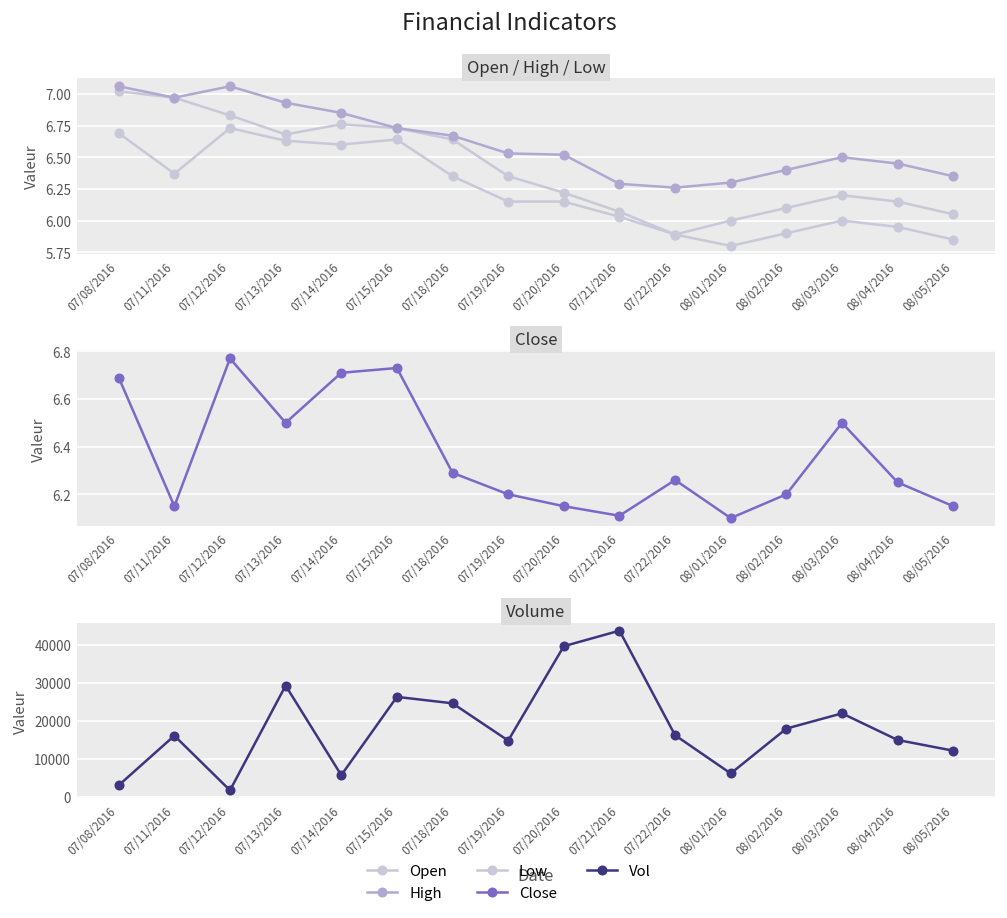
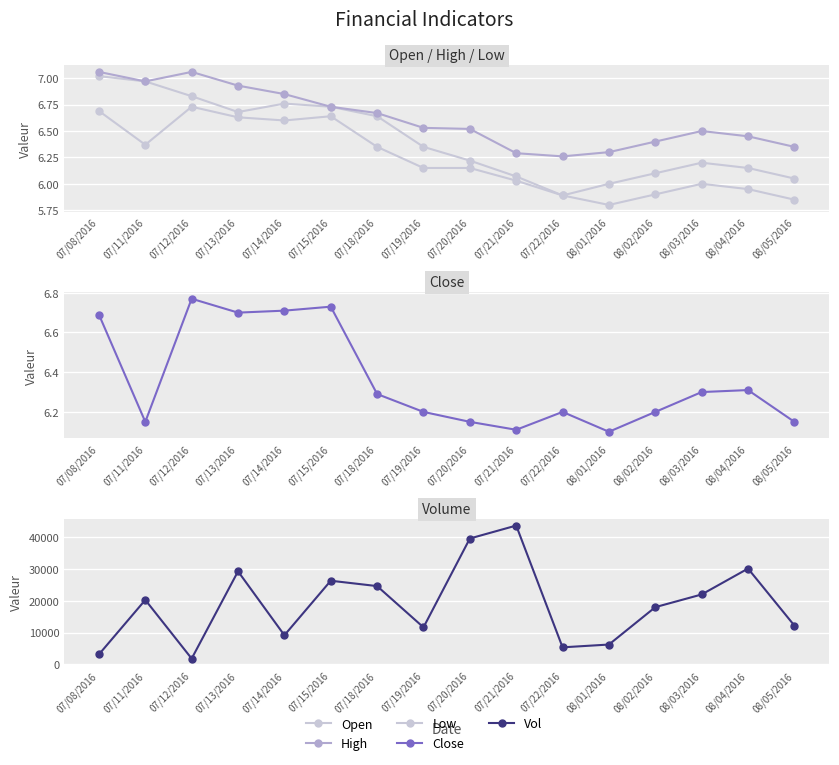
Close, 07/13/2016: 6.5 -> 6.7
Close, 07/22/2016: 6.26 -> 6.20
Close, 08/03/2016: 6.5 -> 6.3
Close, 08/04/2016: 6.25 -> 6.31
Volume, 07/11/2016: 16000 -> 20000
Volume, 07/14/2016: 6000 -> 9000
Volume, 07/19/2016: 15000 -> 12000
Volume, 07/22/2016: 16000 -> 5000
Volume, 08/04/2016: 15000 -> 30000
